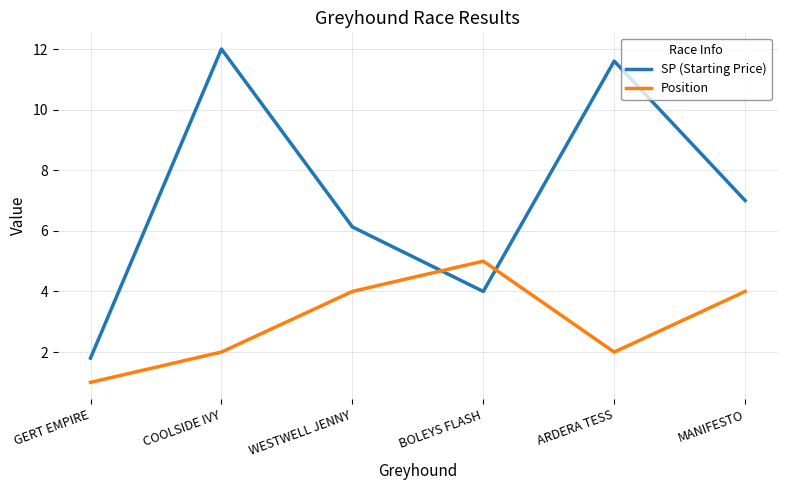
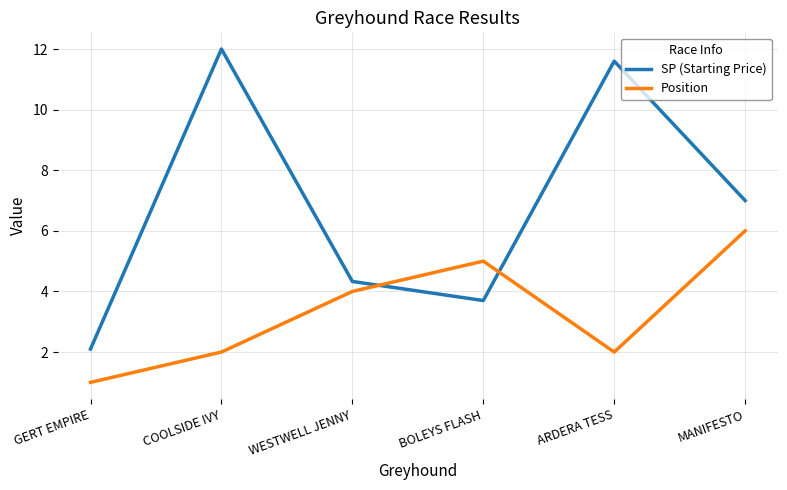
SP (Starting Price), GERT EMPIRE: 1.8 -> 2.1
SP (Starting Price), WESTWELL JENNY: 6.1 -> 4.3
SP (Starting Price), BOLEYS FLASH: 4.0 -> 3.7
Position, MANIFESTO: 4 -> 6
